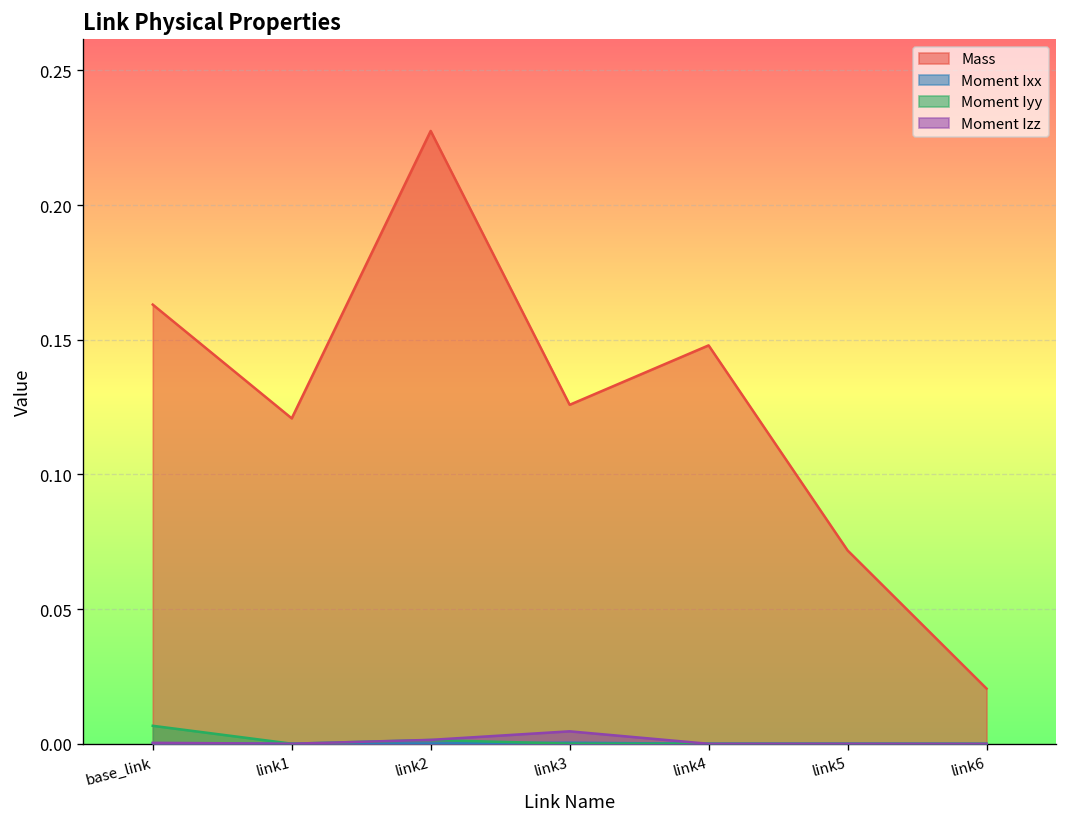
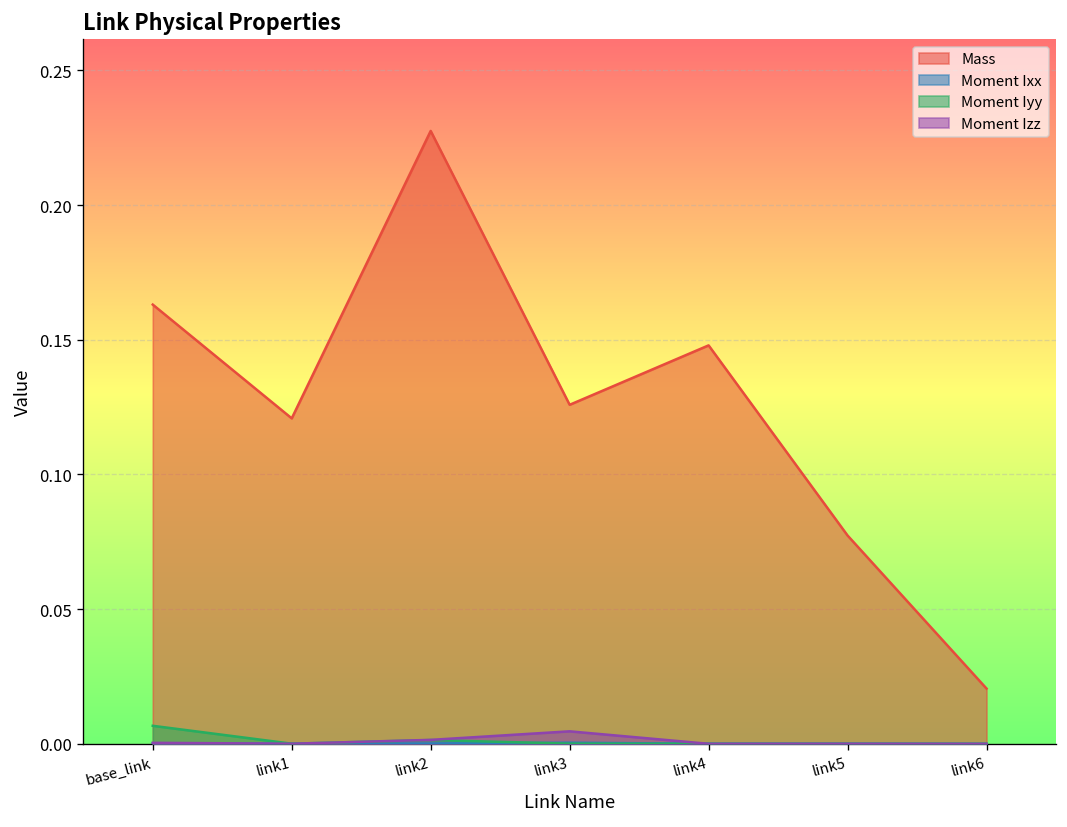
Mass, link5: 0.072 -> 0.077
